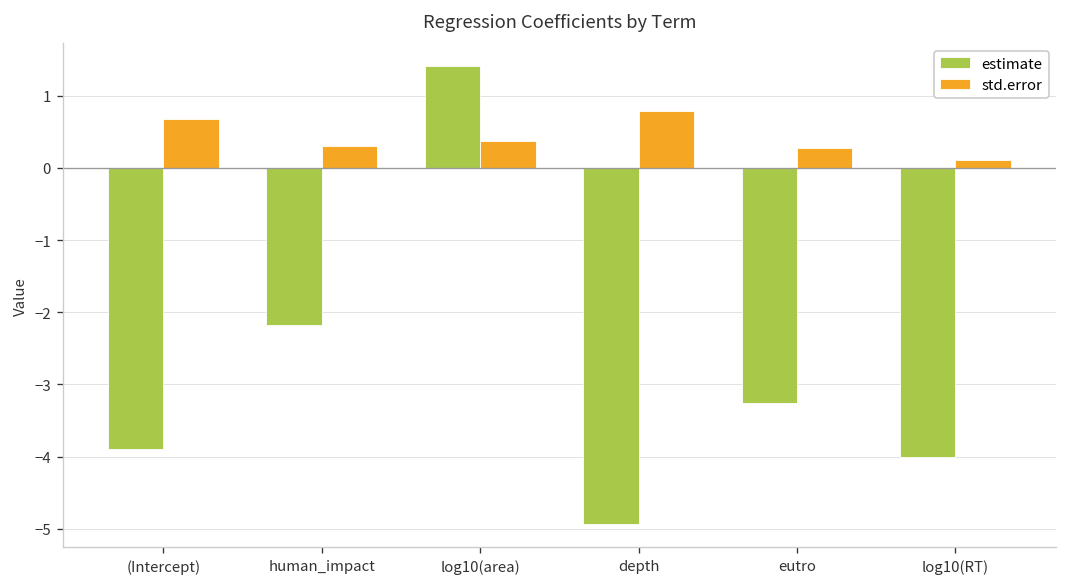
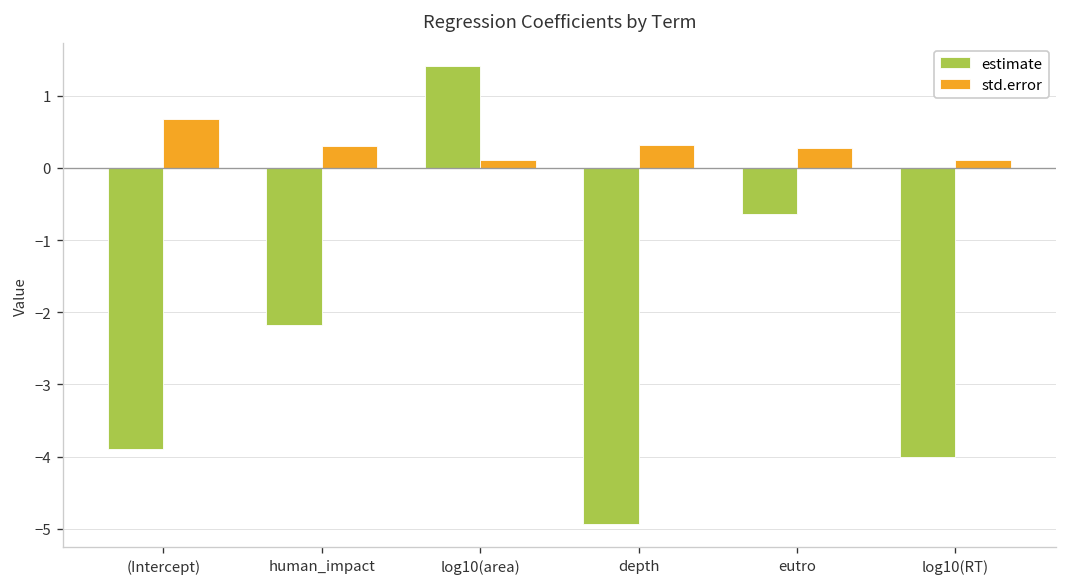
std.error, log10(area): 0.4 -> 0.1
std.error, depth: 0.8 -> 0.3
estimate, eutro: -3.3 -> -0.6
